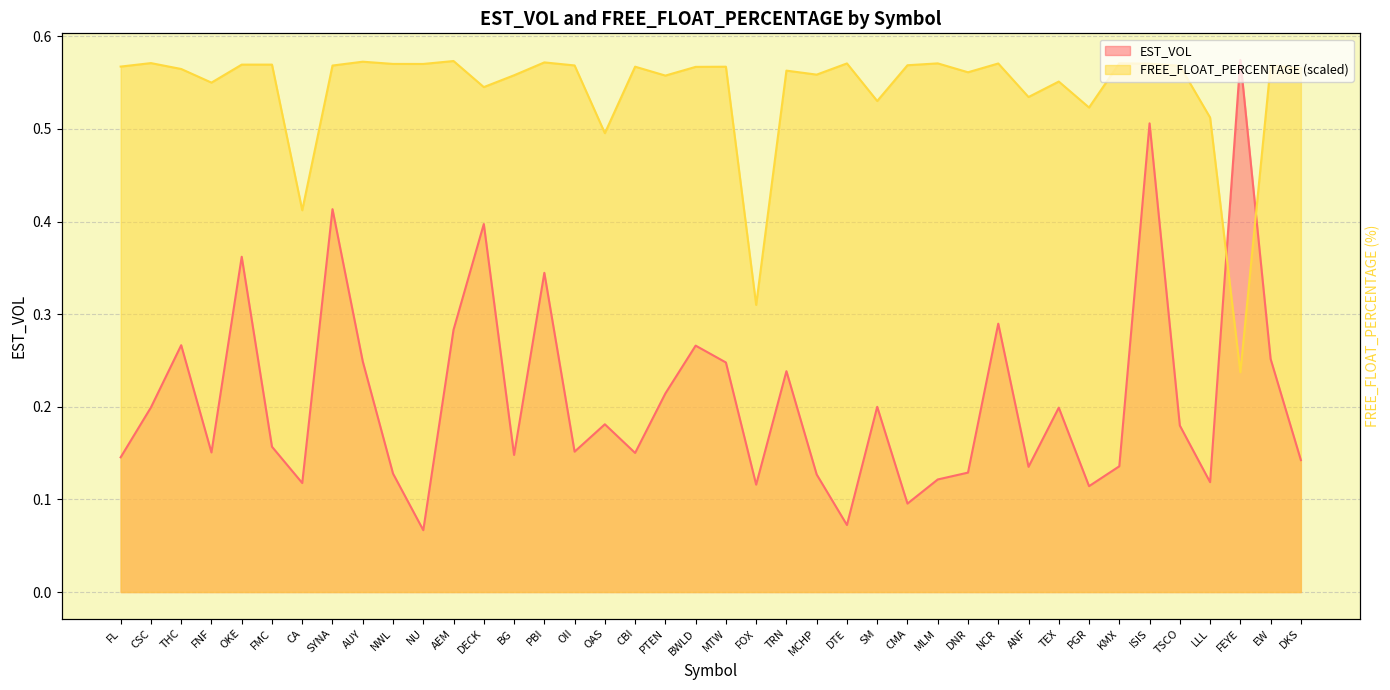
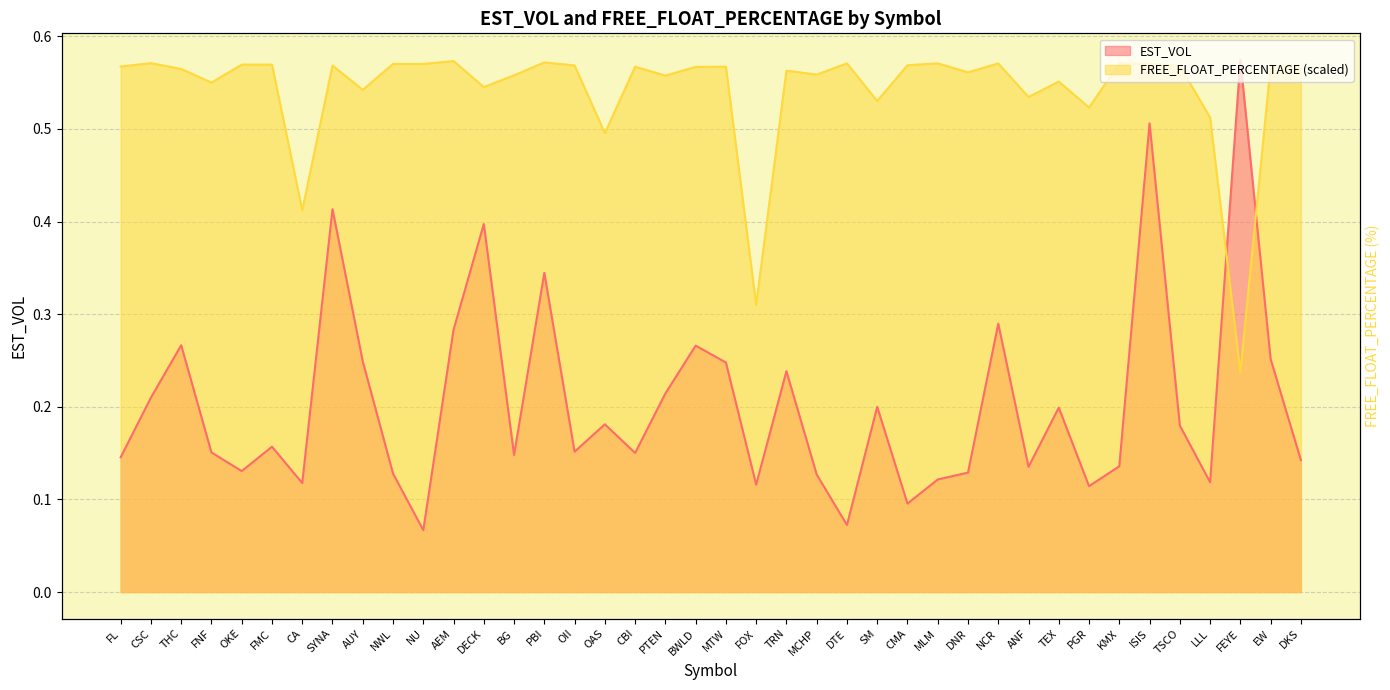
EST_VOL, CSC: 0.20 -> 0.21
EST_VOL, OKE: 0.36 -> 0.13
FREE_FLOAT_PERCENTAGE (scaled), AUY: 0.57 -> 0.54
